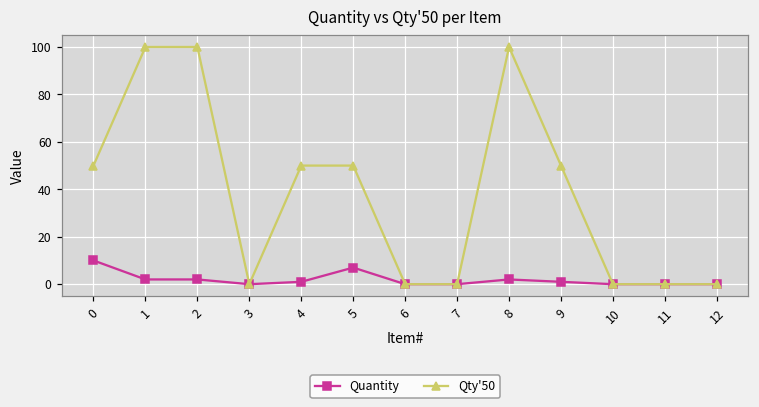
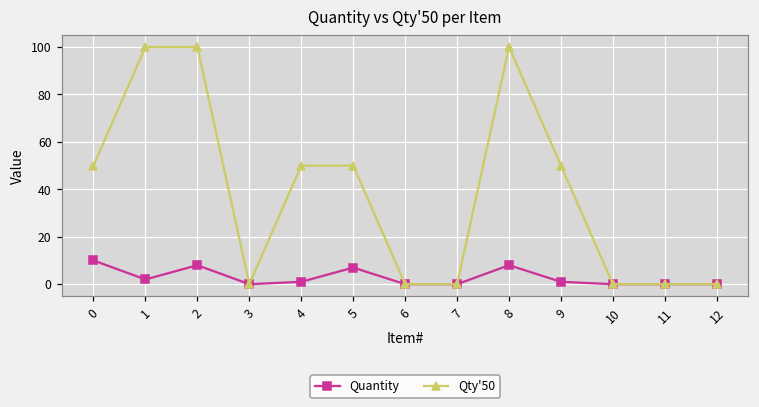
Quantity, 2: 2 -> 8
Quantity, 8: 2 -> 8
